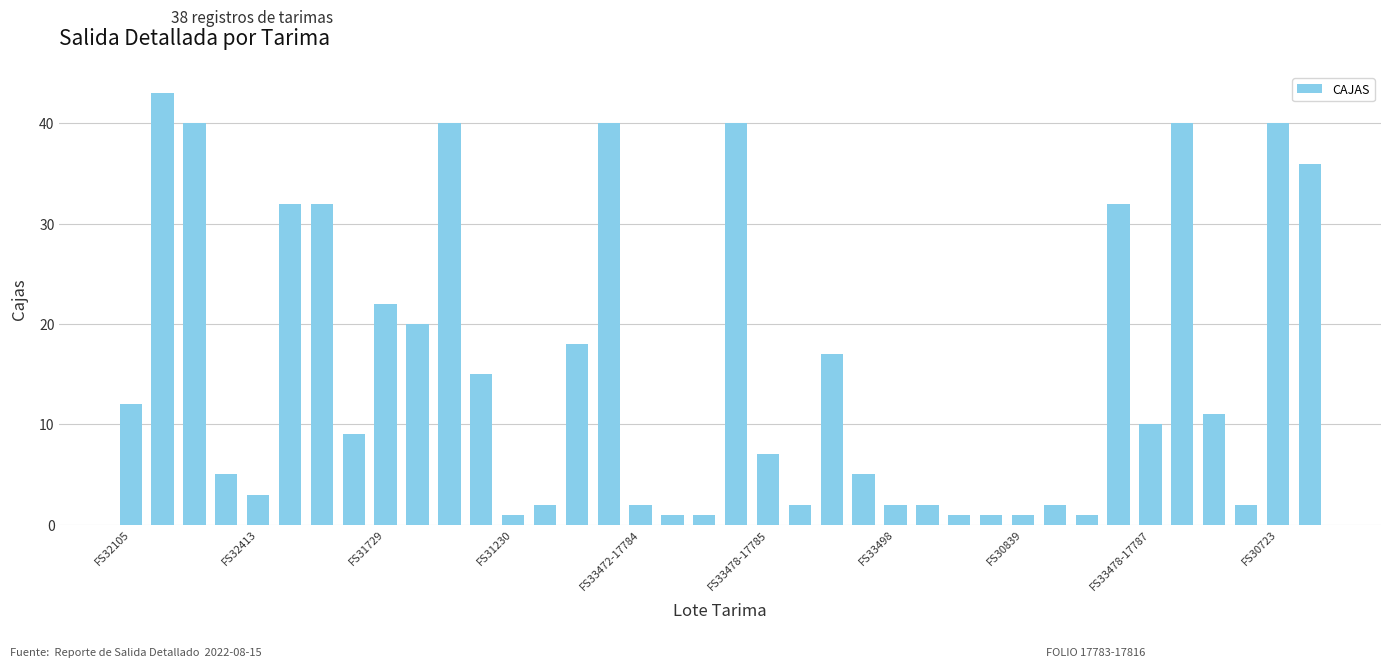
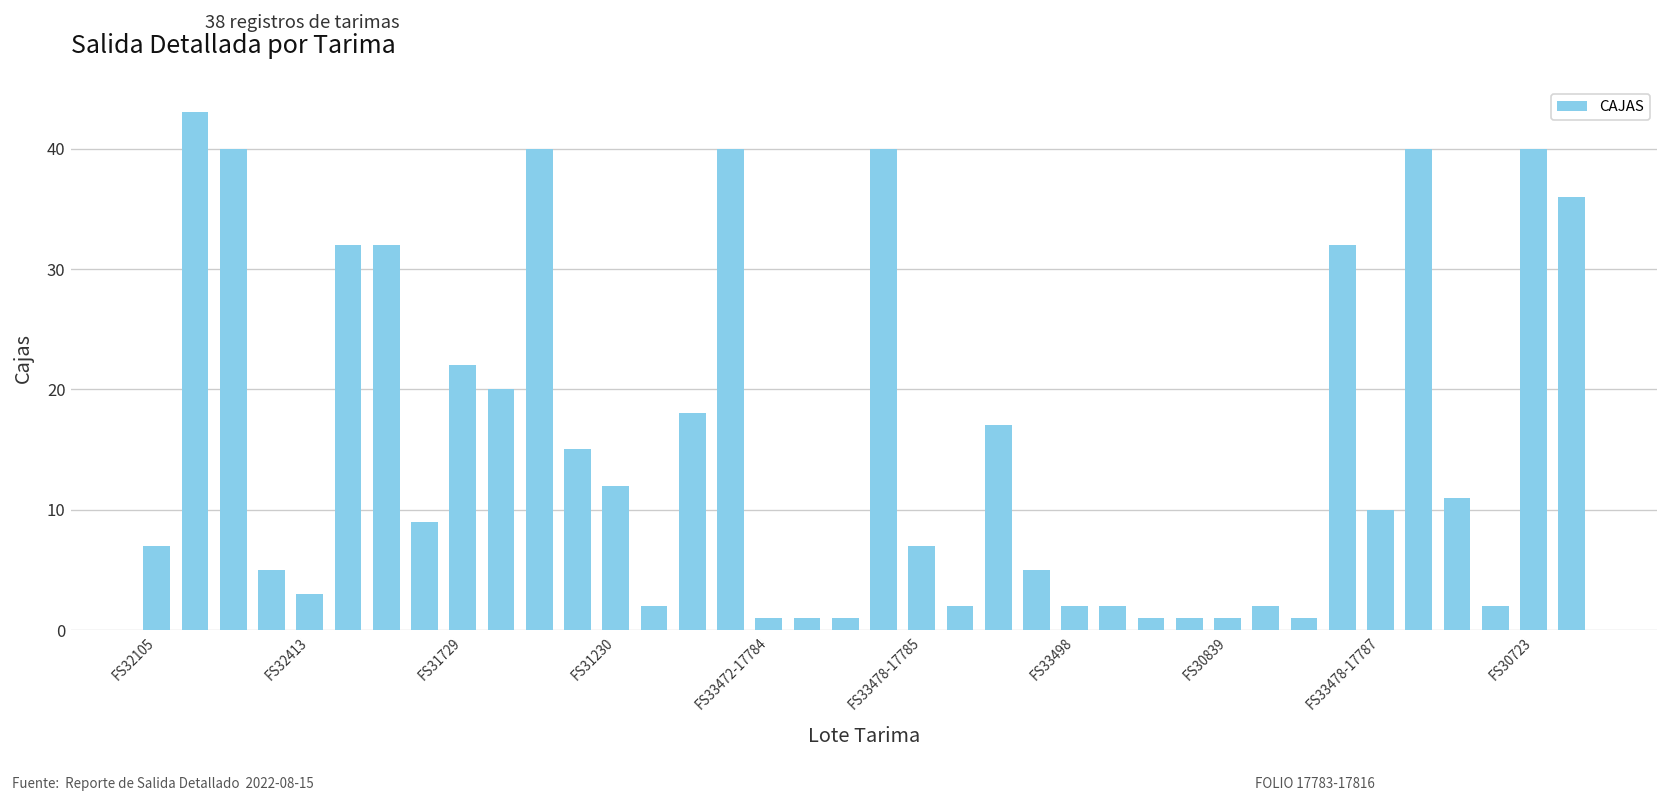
FS32105: 12 -> 7
FS31230: 1 -> 12
FS33472-17784: 2 -> 1
